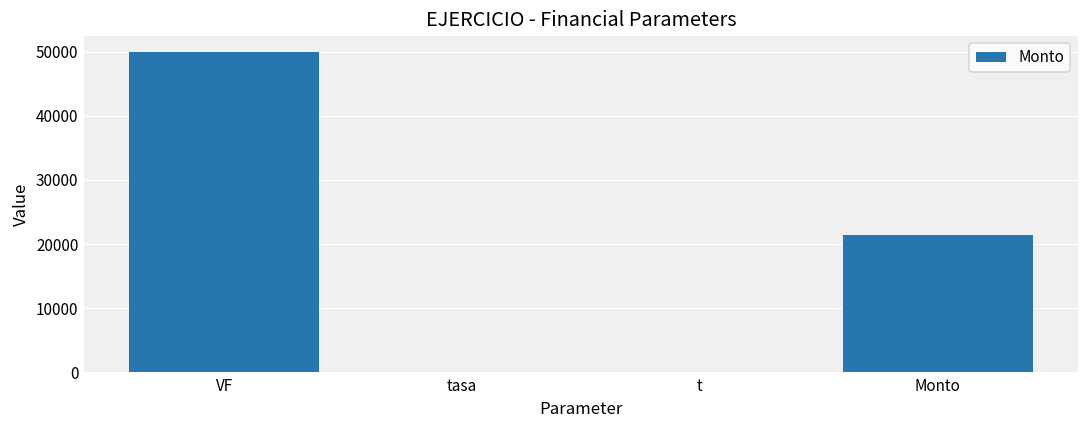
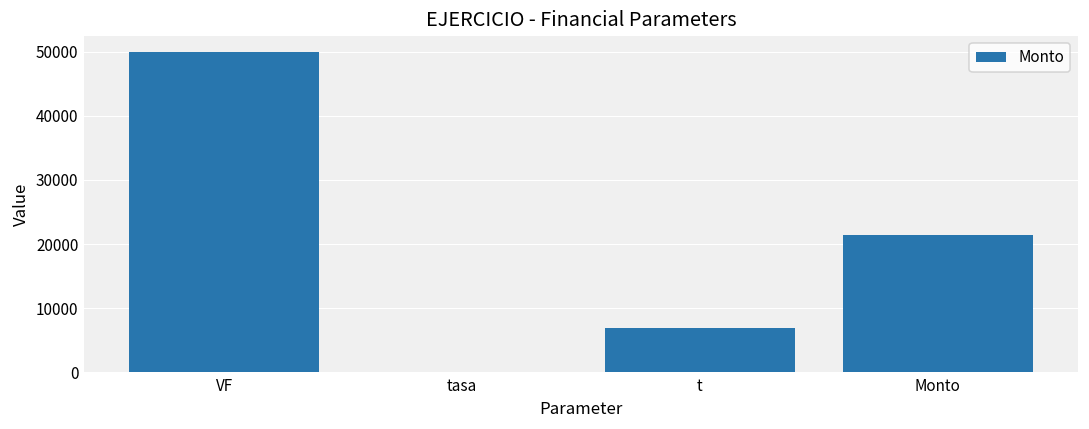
t: 0 -> 7000
